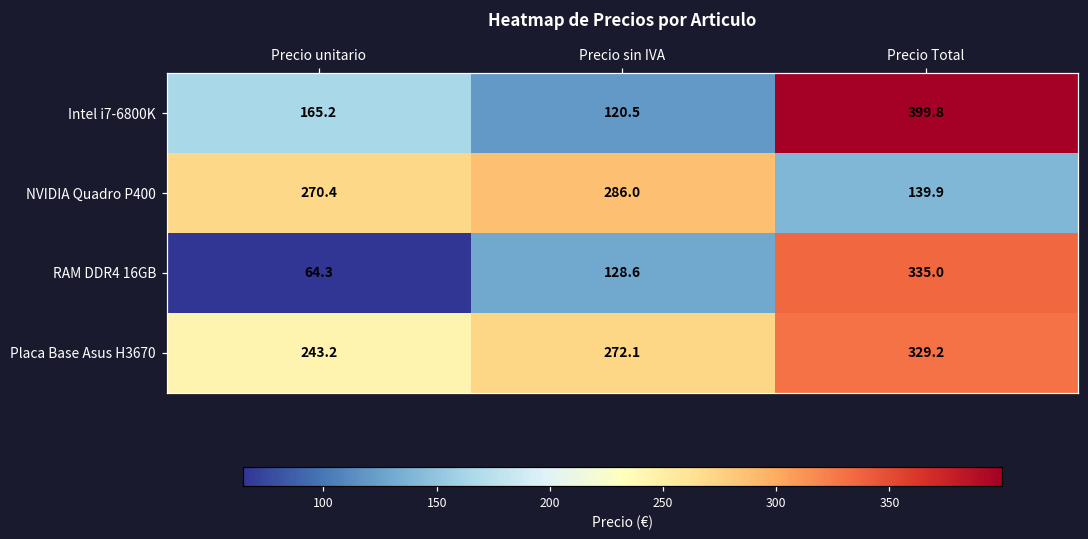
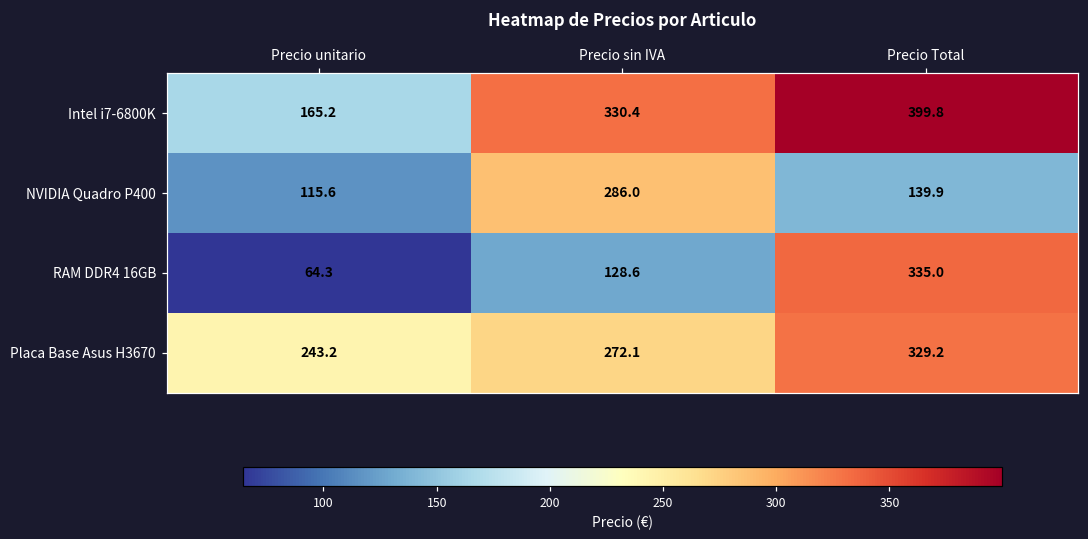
Intel i7-6800K, Precio sin IVA: 120.5 -> 330.4
NVIDIA Quadro P400, Precio unitario: 270.4 -> 115.6
